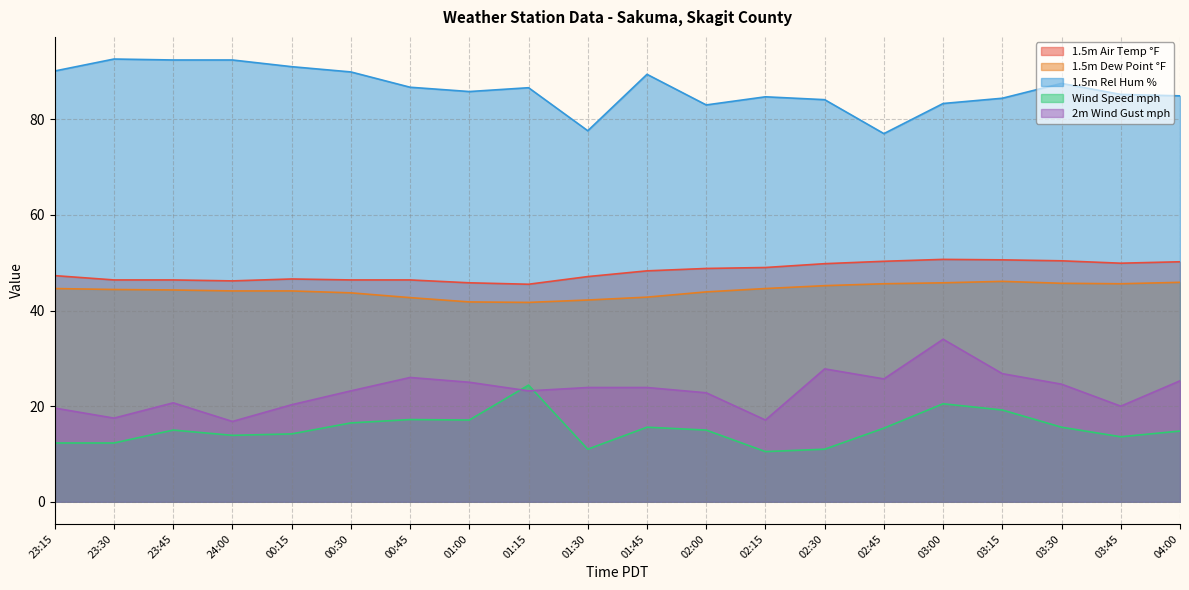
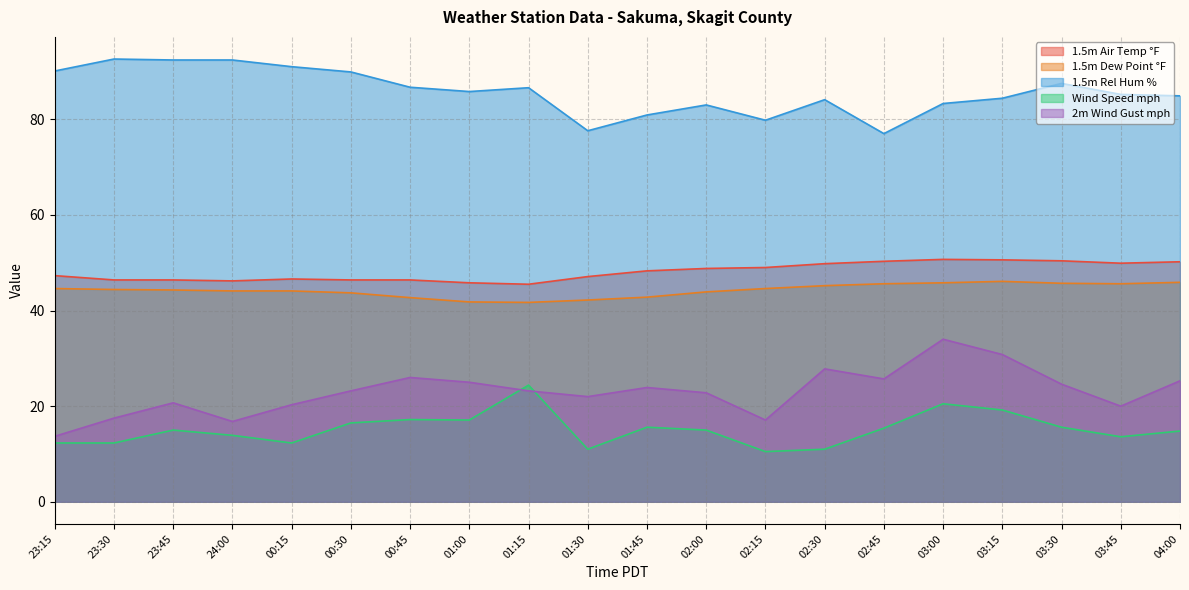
2m Wind Gust mph, 23:15: 20 -> 14
Wind Speed mph, 00:15: 14 -> 12
2m Wind Gust mph, 01:30: 24 -> 22
1.5m Rel Hum %, 01:45: 89 -> 81
1.5m Rel Hum %, 02:15: 85 -> 80
2m Wind Gust mph, 03:15: 27 -> 31
